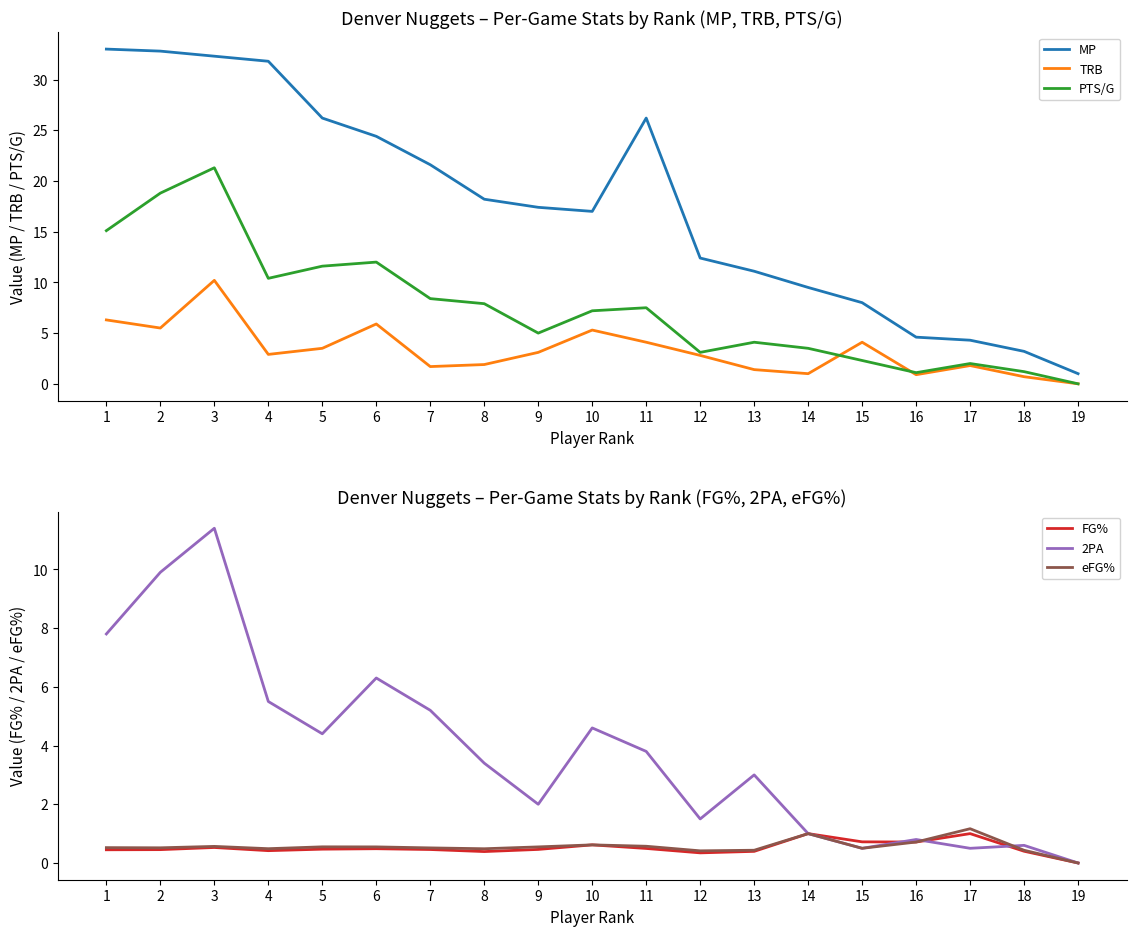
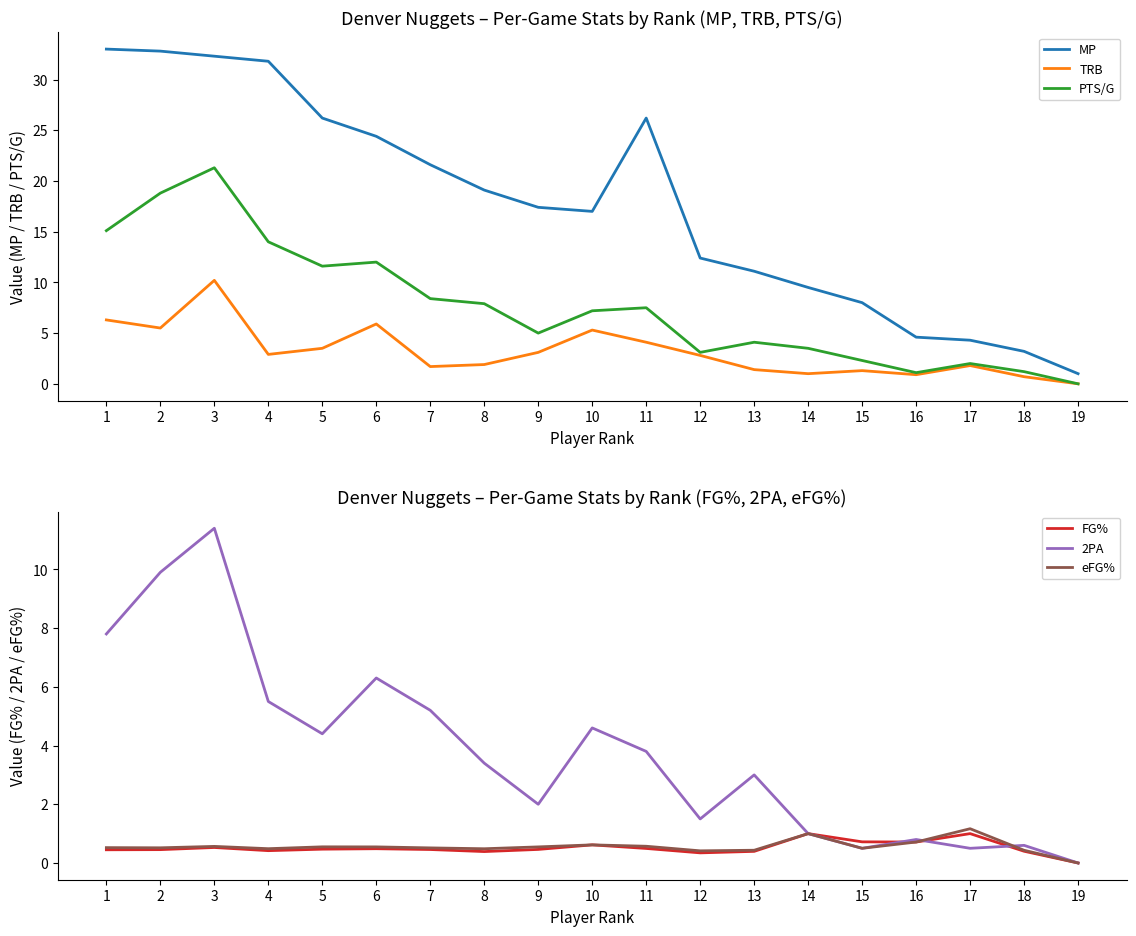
Denver Nuggets – Per-Game Stats by Rank (MP, TRB, PTS/G), PTS/G, 4: 10.4 -> 14.0
Denver Nuggets – Per-Game Stats by Rank (MP, TRB, PTS/G), MP, 8: 18.2 -> 19.1
Denver Nuggets – Per-Game Stats by Rank (MP, TRB, PTS/G), TRB, 15: 4.1 -> 1.3
